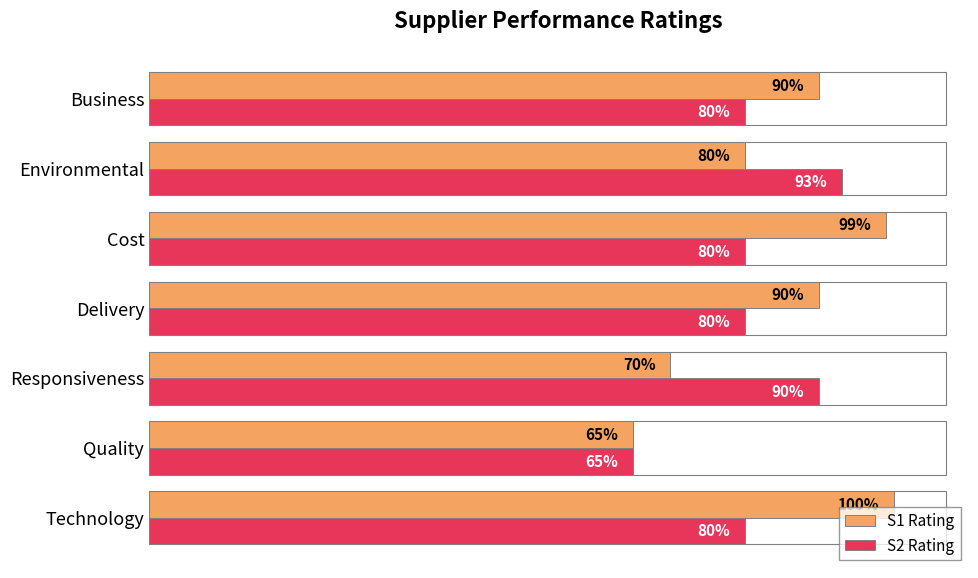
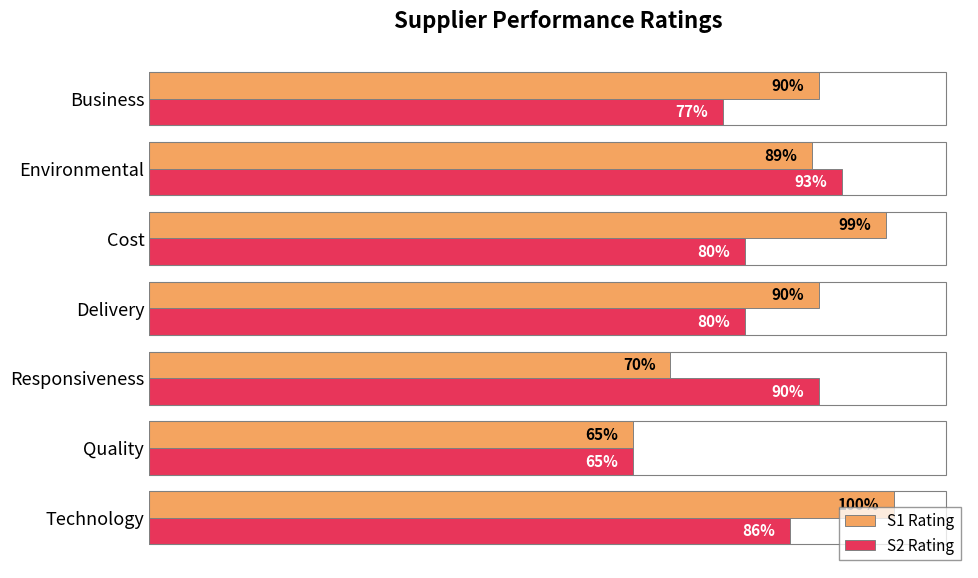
S2 Rating, Business: 80% -> 77%
S1 Rating, Environmental: 80% -> 89%
S2 Rating, Technology: 80% -> 86%
